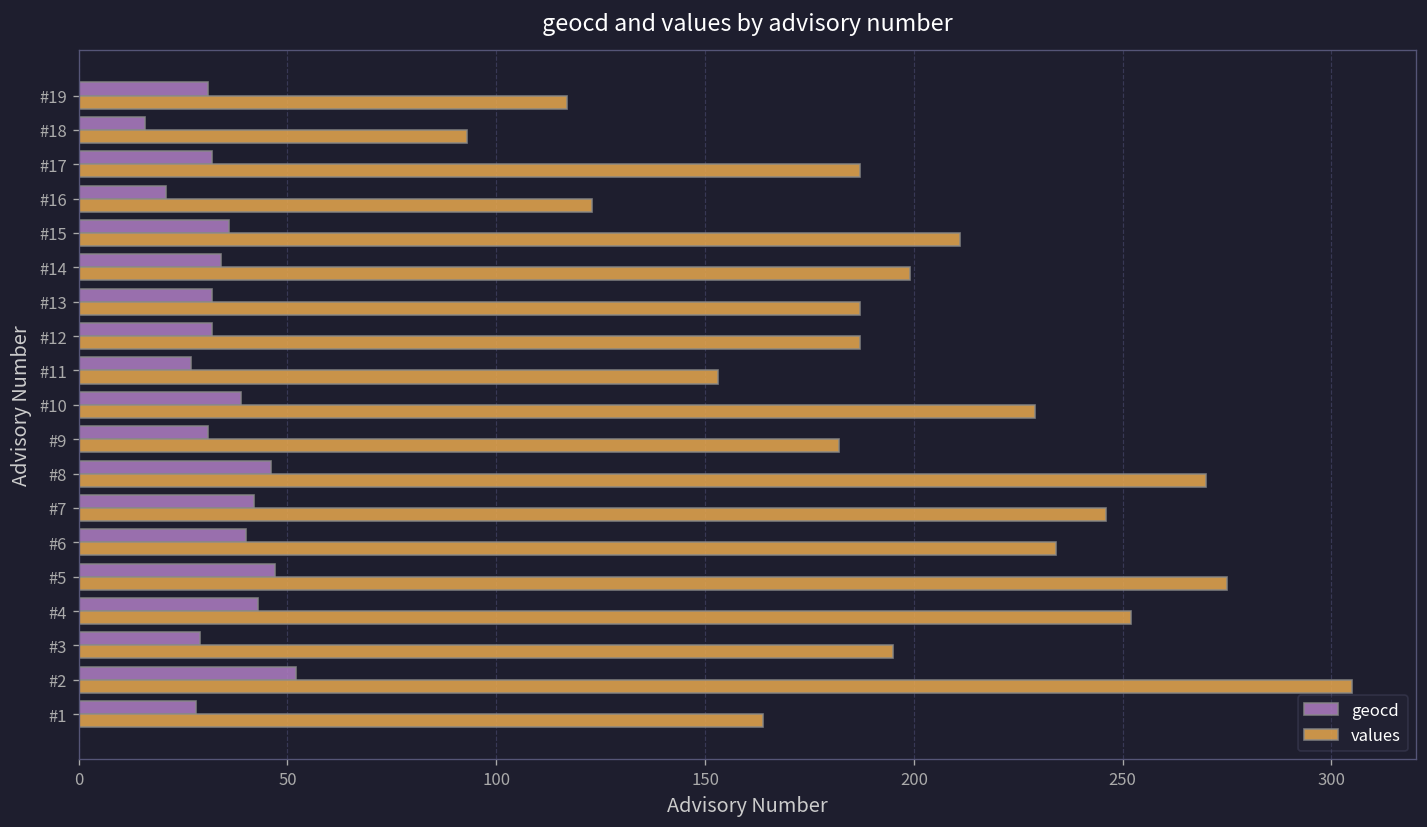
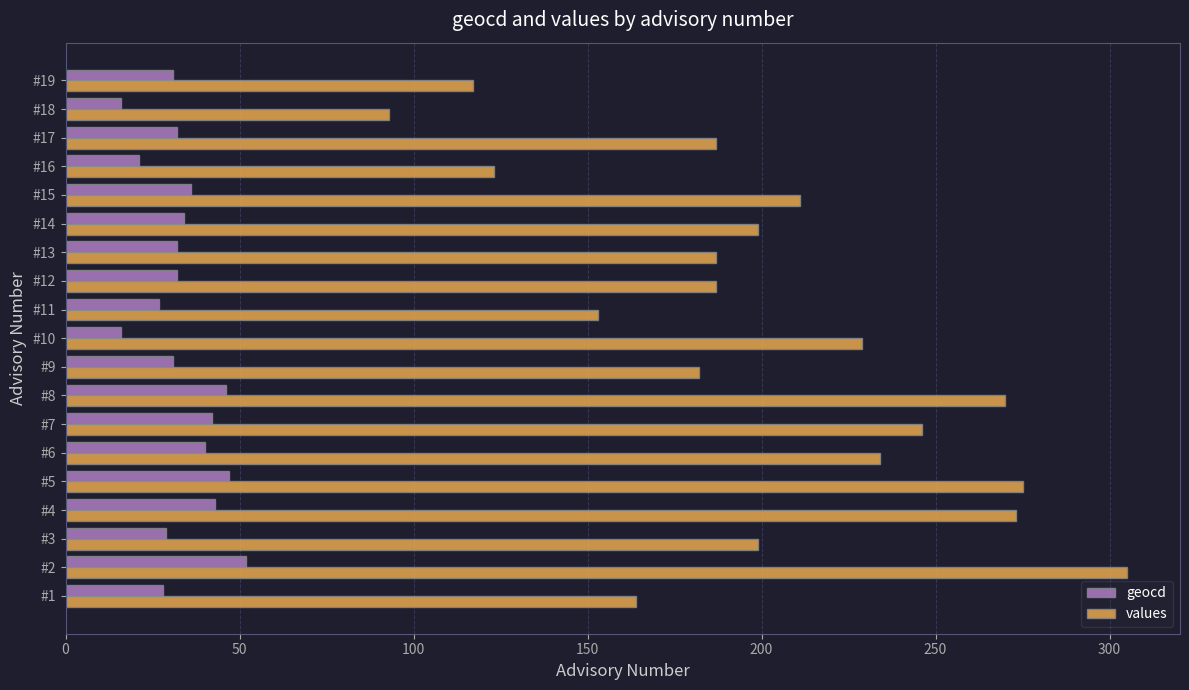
geocd, #10: 39 -> 16
values, #4: 252 -> 273
values, #3: 195 -> 199
